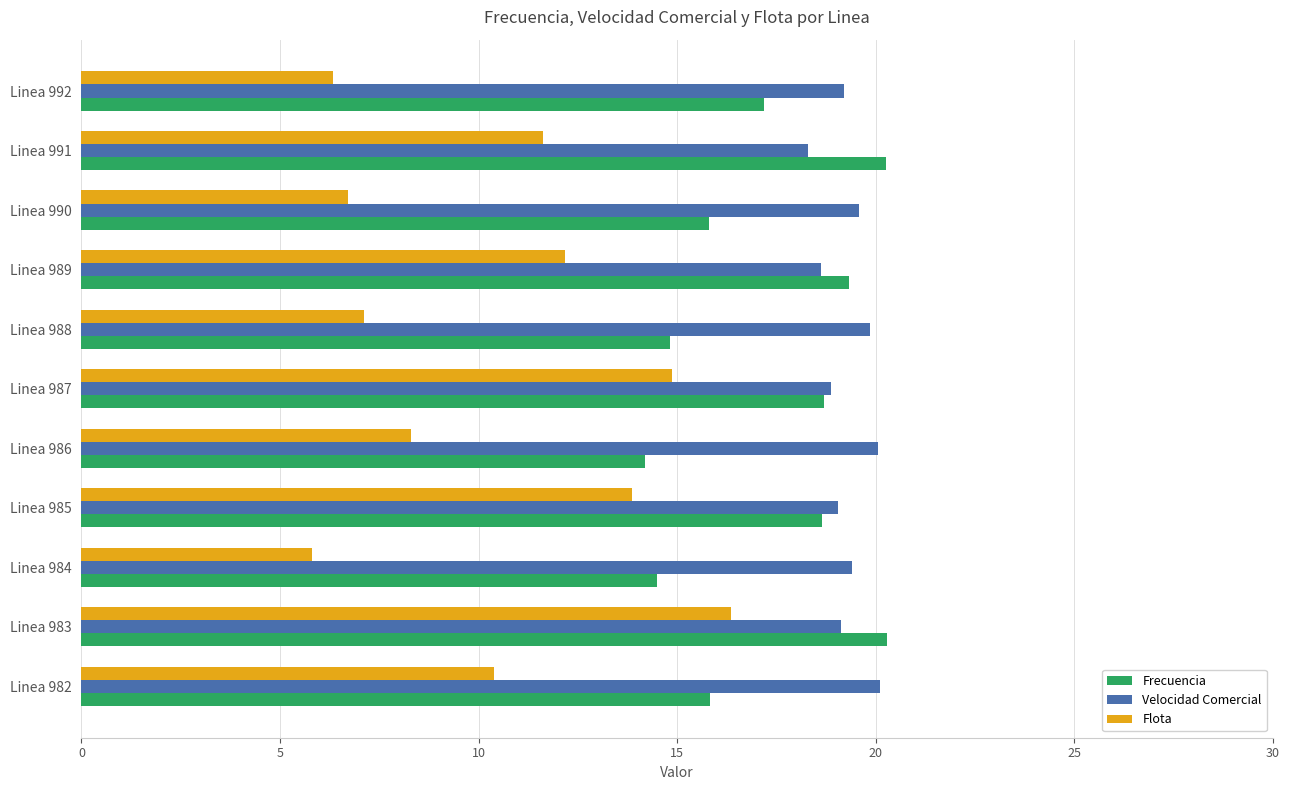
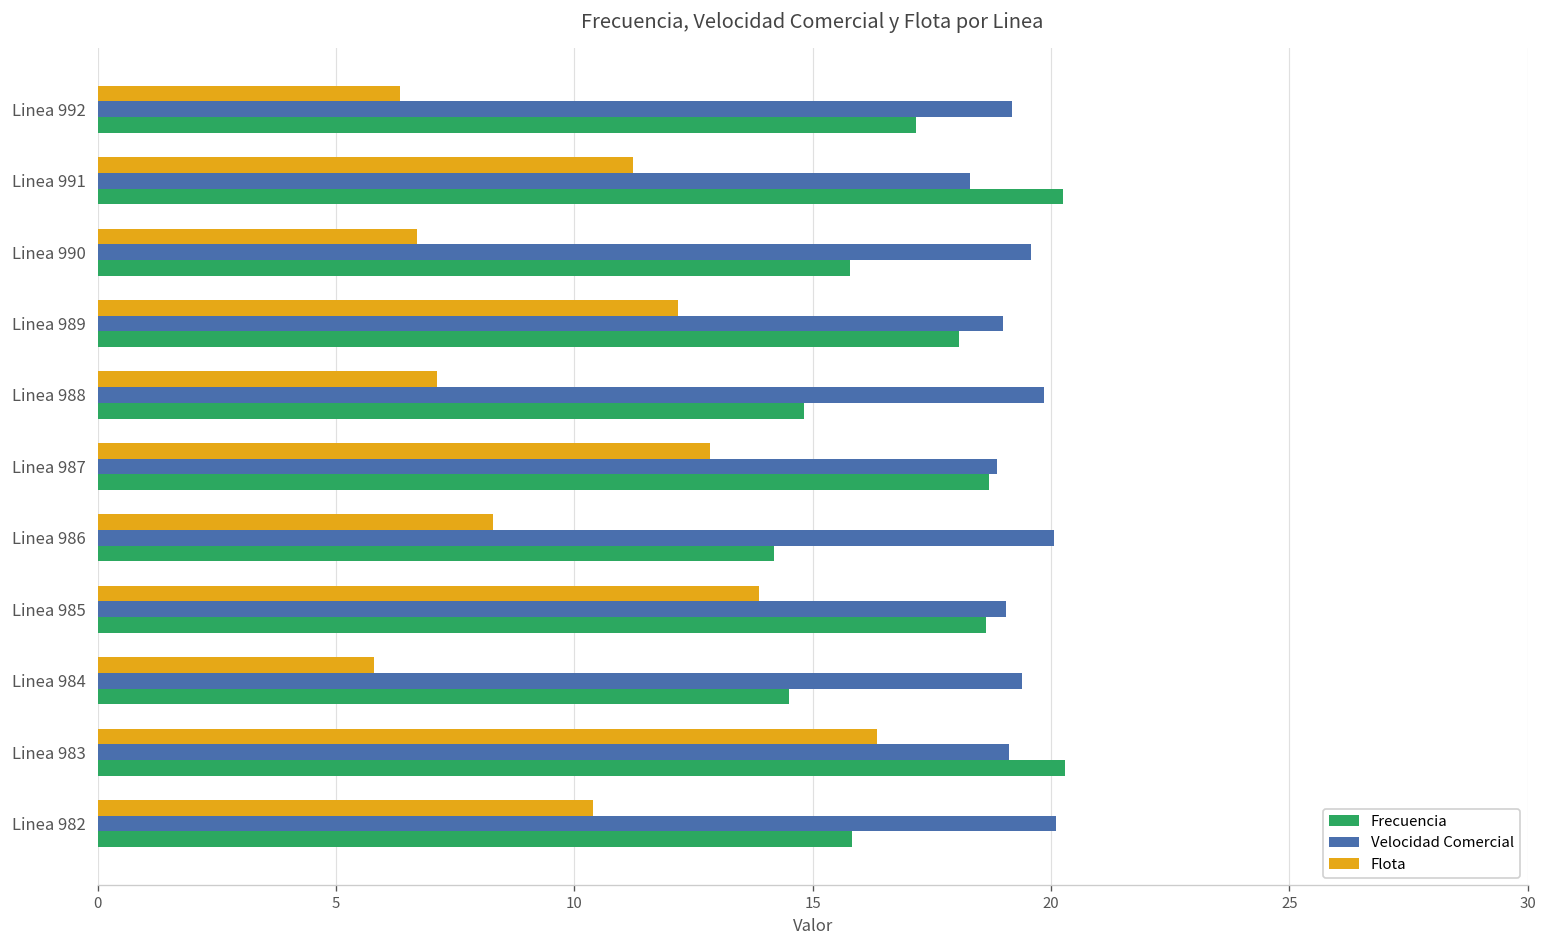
Flota, Linea 991: 11.6 -> 11.2
Velocidad Comercial, Linea 989: 18.6 -> 19.0
Frecuencia, Linea 989: 19.3 -> 18.1
Flota, Linea 987: 14.9 -> 12.8
